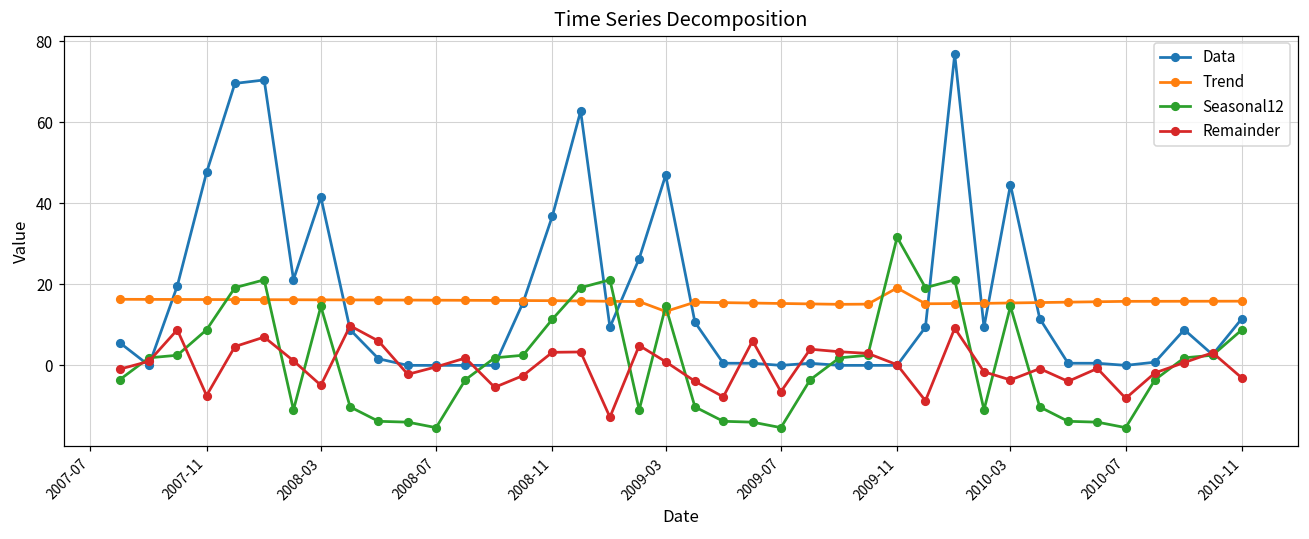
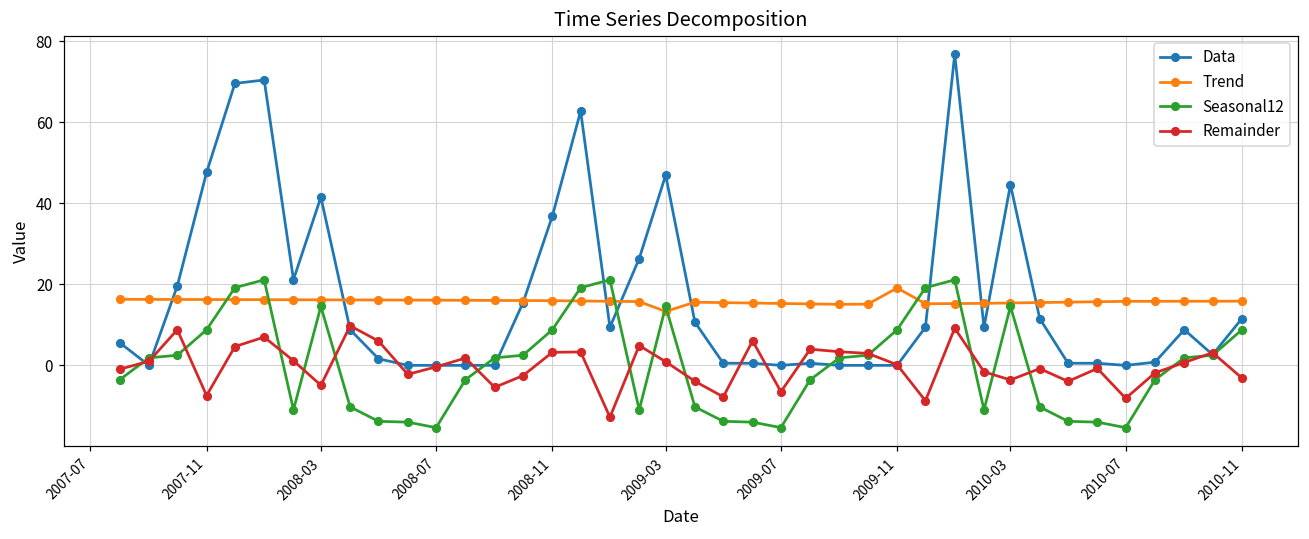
Seasonal12, 2008-11: 11 -> 9
Seasonal12, 2009-11: 32 -> 9
